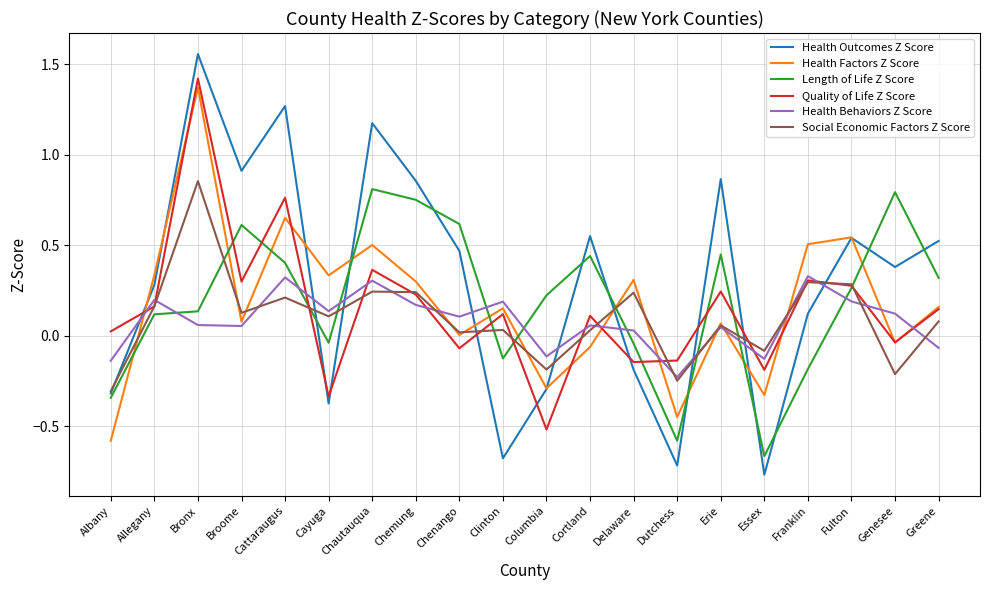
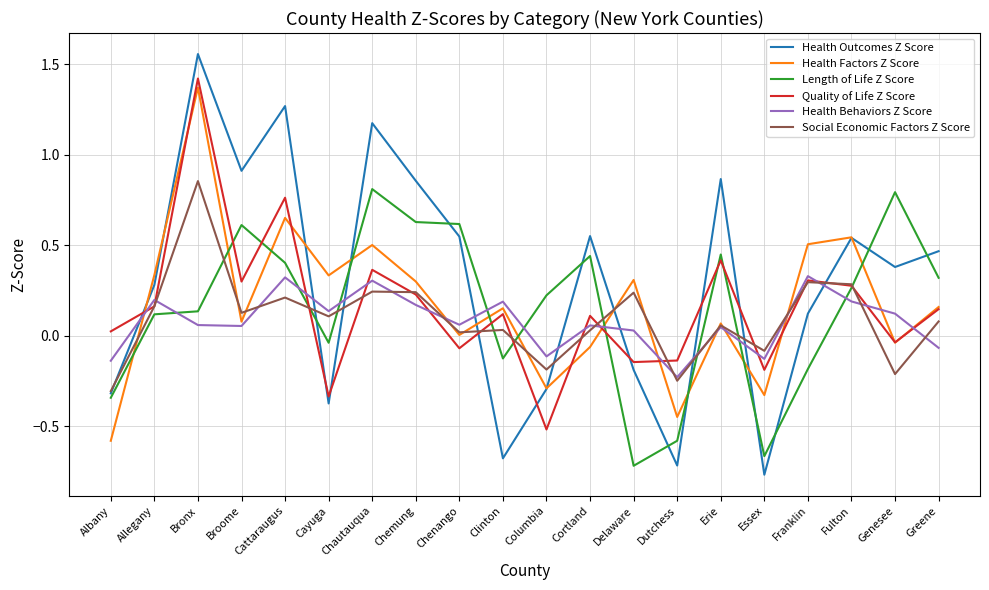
Length of Life Z Score, Chemung: 0.75 -> 0.63
Health Outcomes Z Score, Chenango: 0.47 -> 0.55
Health Behaviors Z Score, Chenango: 0.11 -> 0.06
Length of Life Z Score, Delaware: -0.04 -> -0.72
Quality of Life Z Score, Erie: 0.24 -> 0.42
Health Outcomes Z Score, Greene: 0.52 -> 0.47
